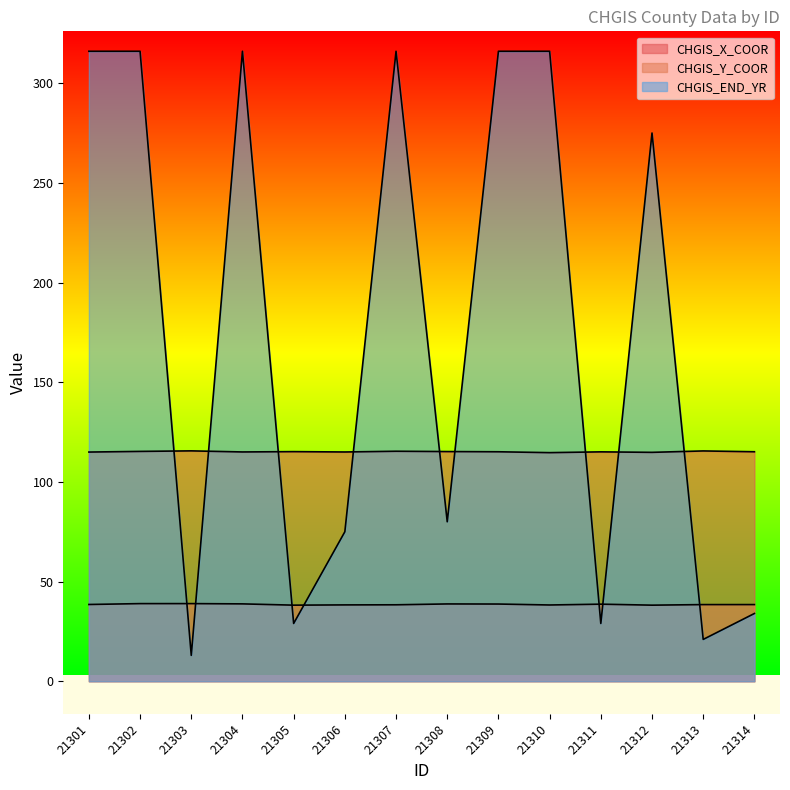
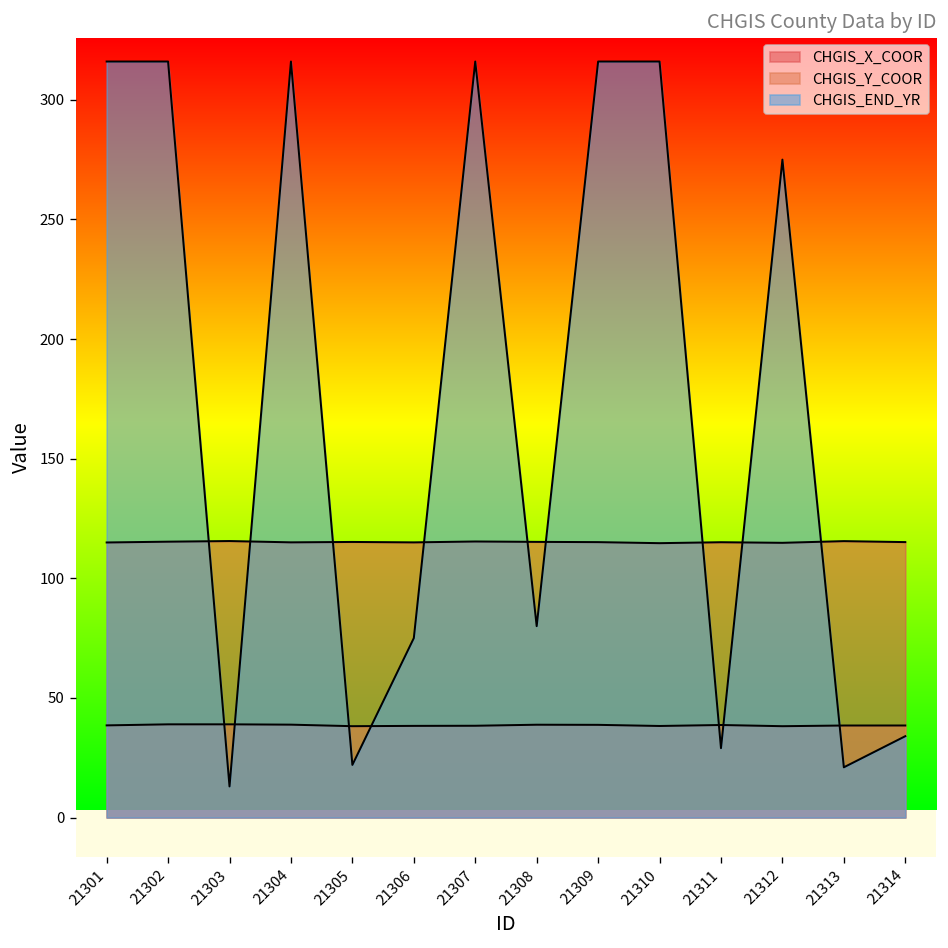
CHGIS_END_YR, 21305: 29 -> 22
